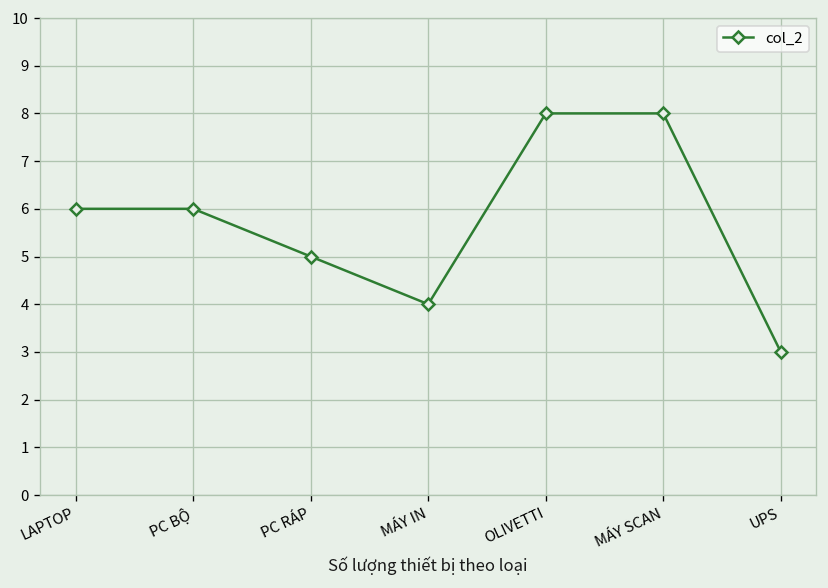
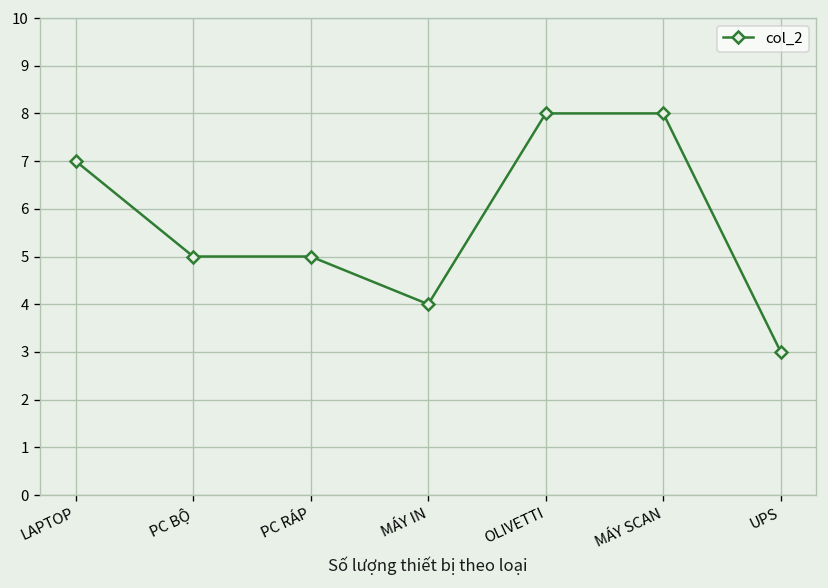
LAPTOP: 6 -> 7
PC BỘ: 6 -> 5
